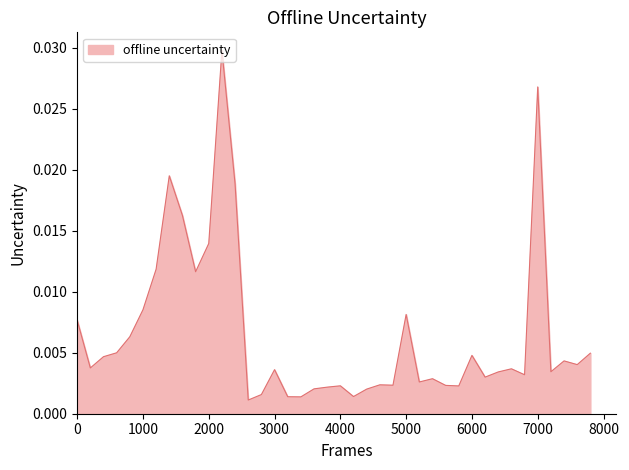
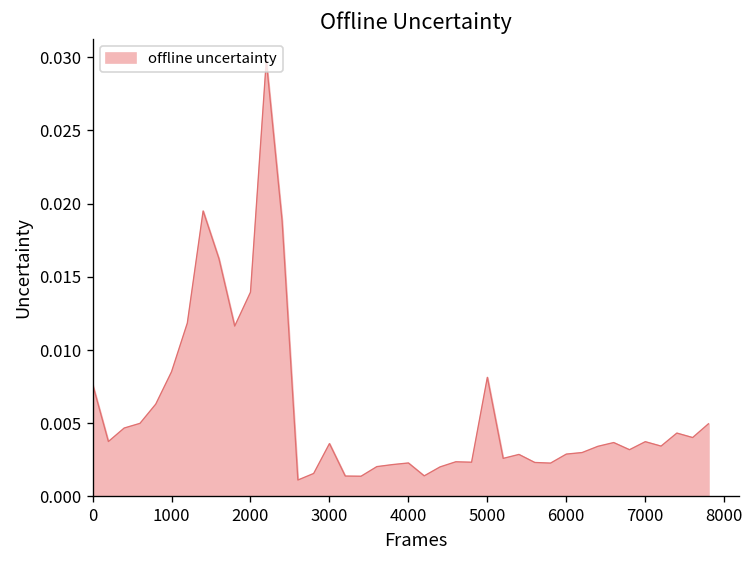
6000: 0.0048 -> 0.0029
7000: 0.0268 -> 0.0037
